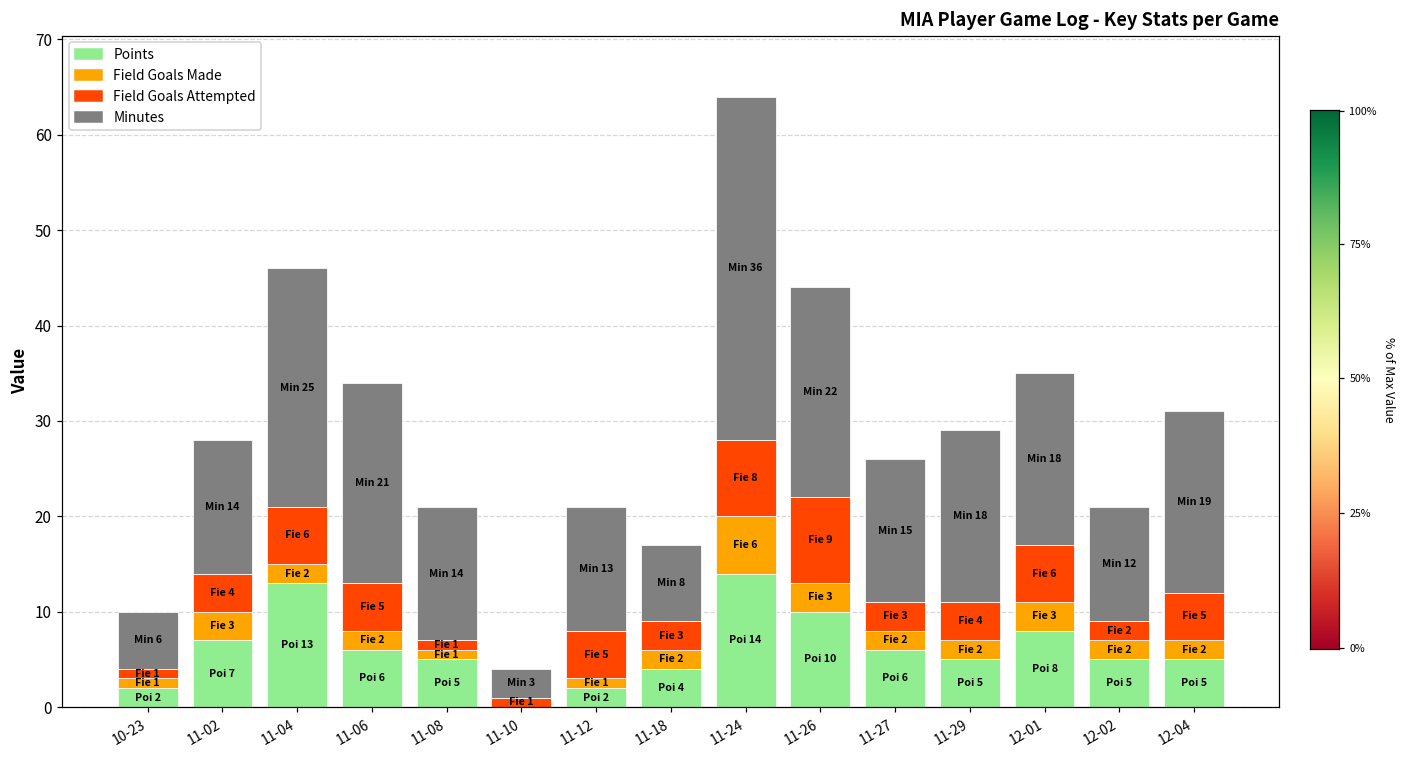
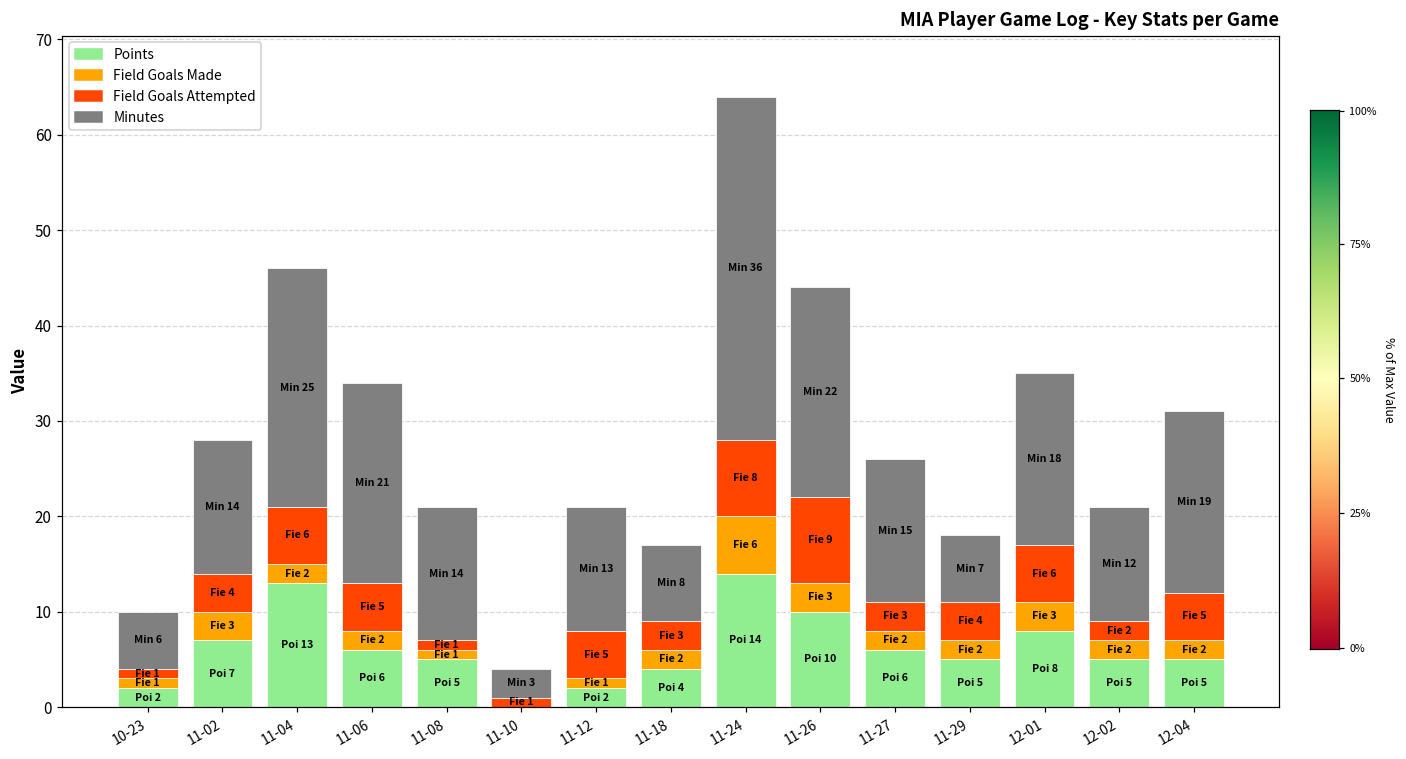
Minutes, 11-29: 18 -> 7
